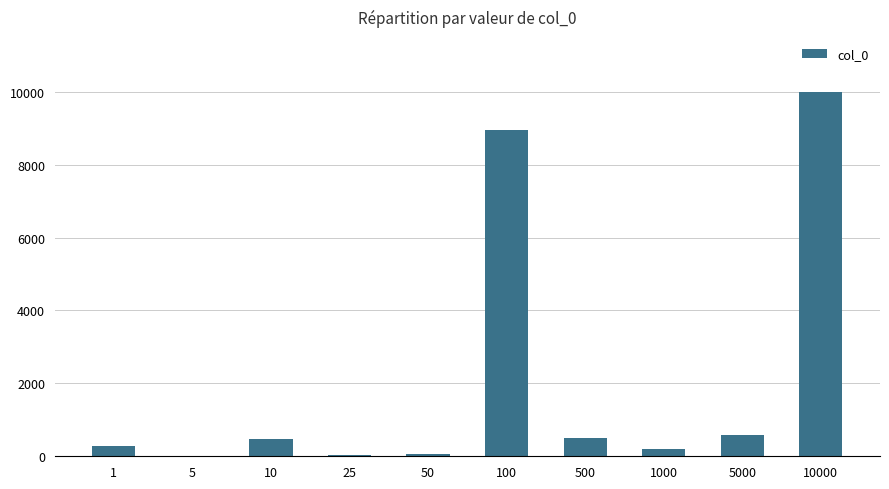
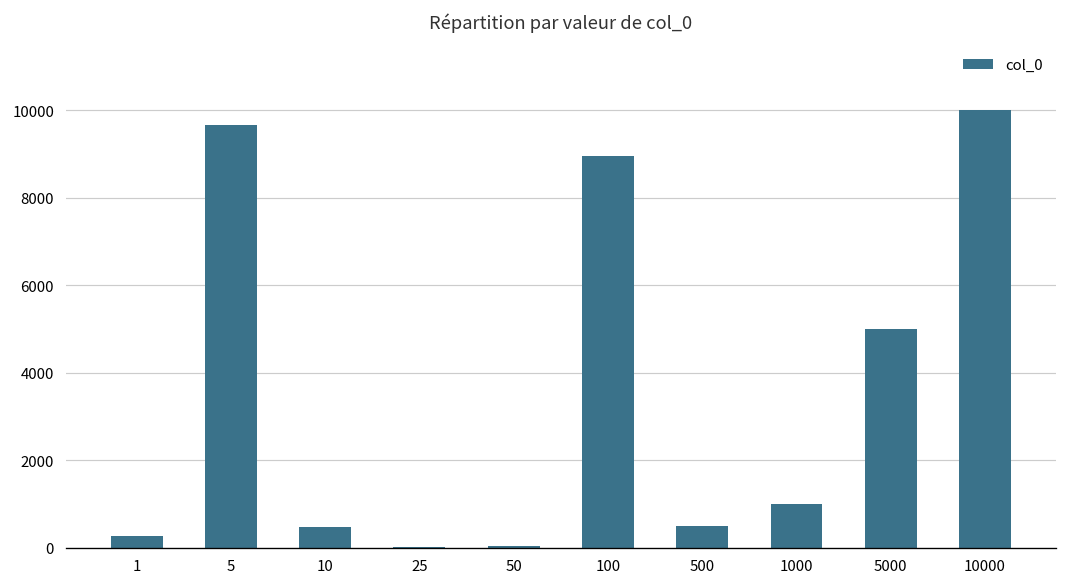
5: 0 -> 9700
1000: 200 -> 1000
5000: 600 -> 5000
